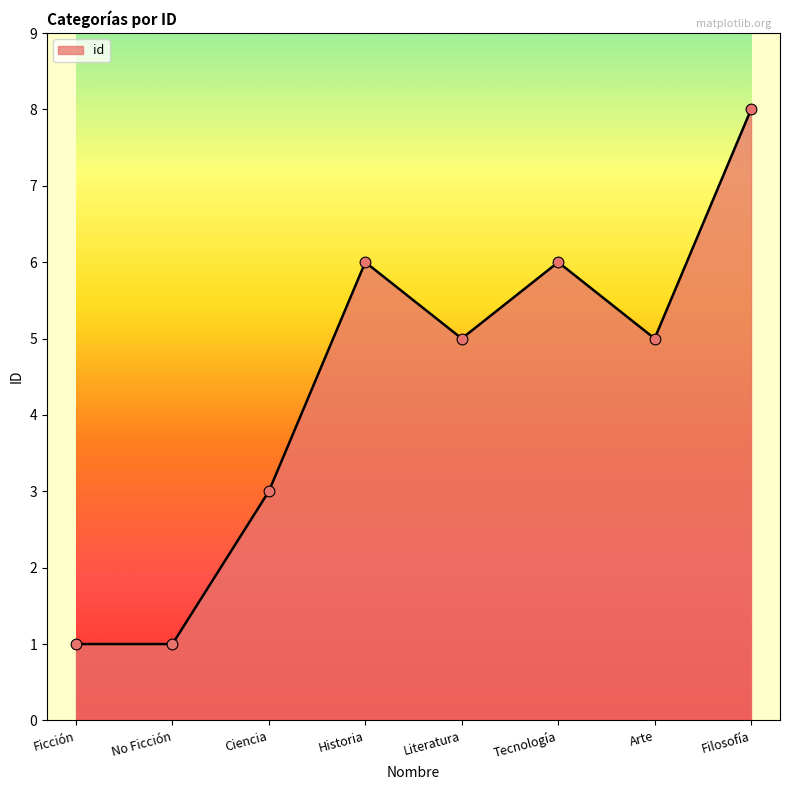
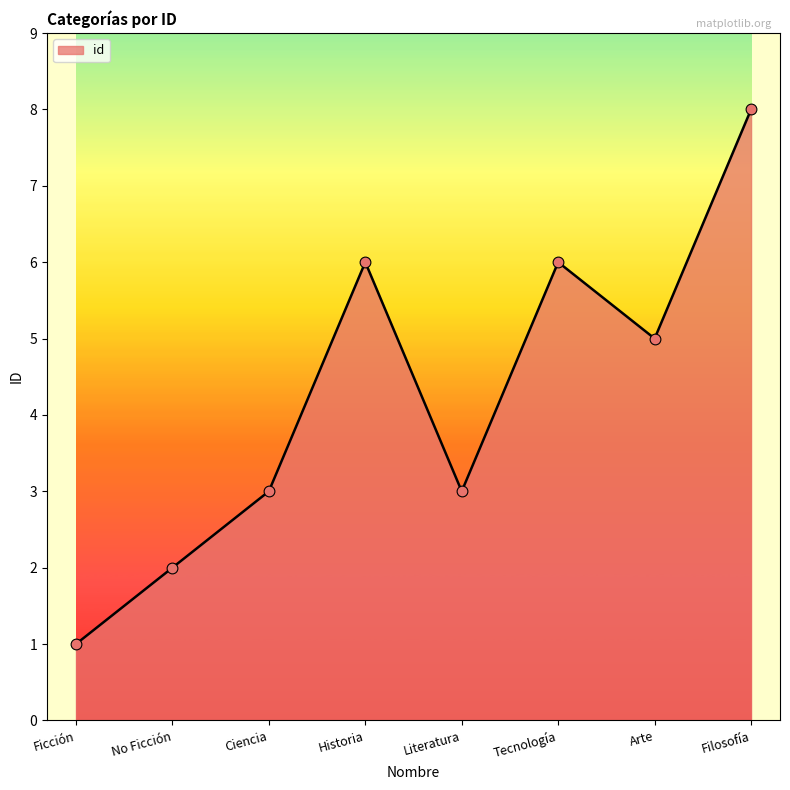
No Ficción: 1 -> 2
Literatura: 5 -> 3
